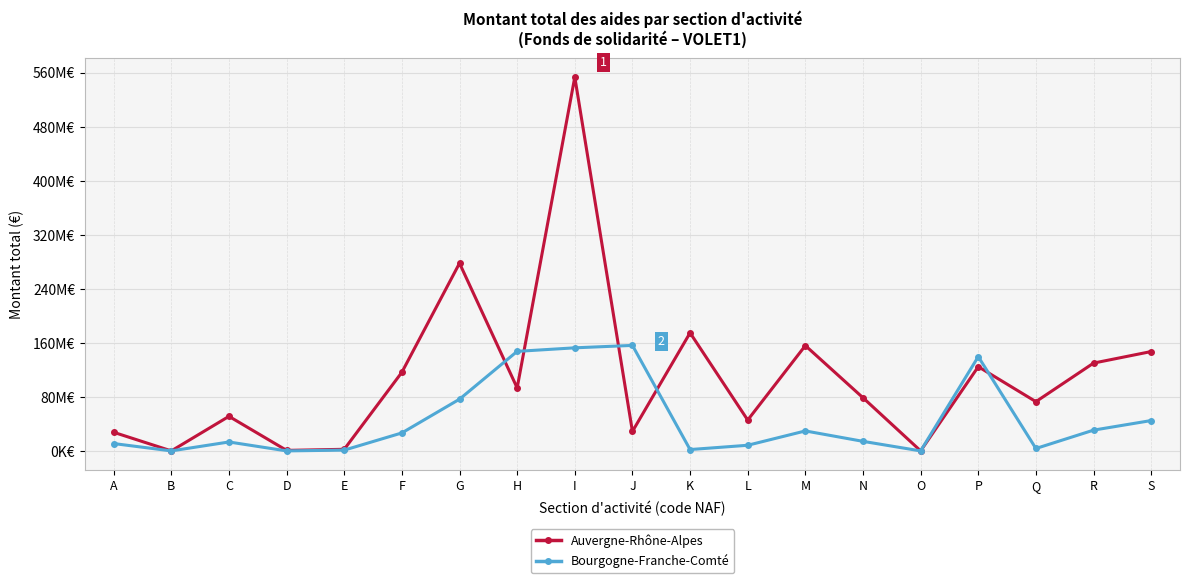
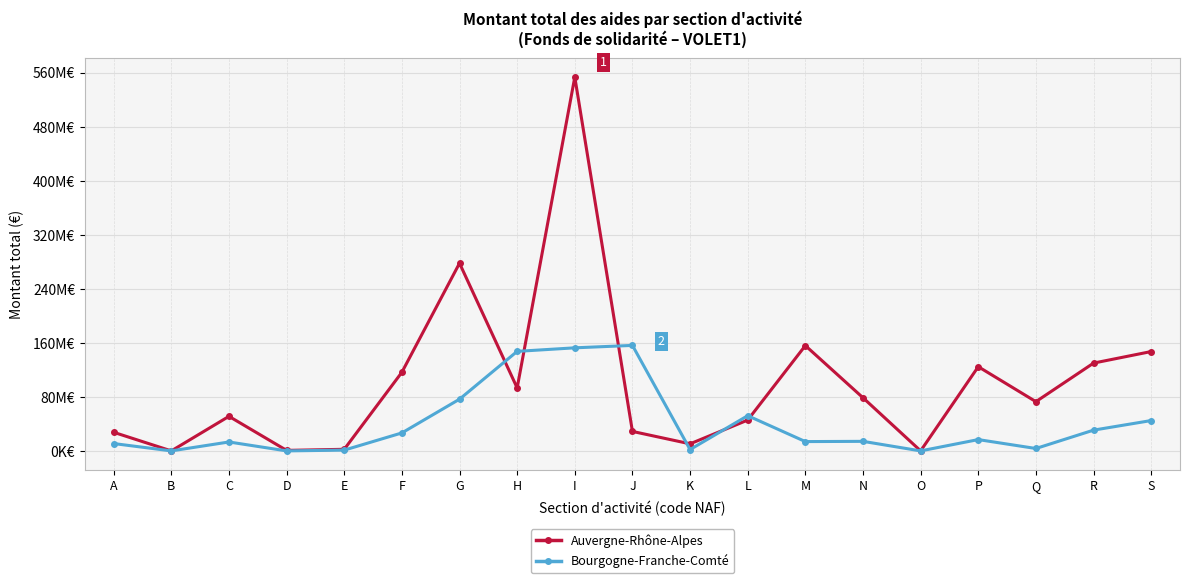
Auvergne-Rhône-Alpes, K: 170M€ -> 10M€
Bourgogne-Franche-Comté, L: 10M€ -> 50M€
Bourgogne-Franche-Comté, M: 30M€ -> 10M€
Bourgogne-Franche-Comté, P: 140M€ -> 20M€
